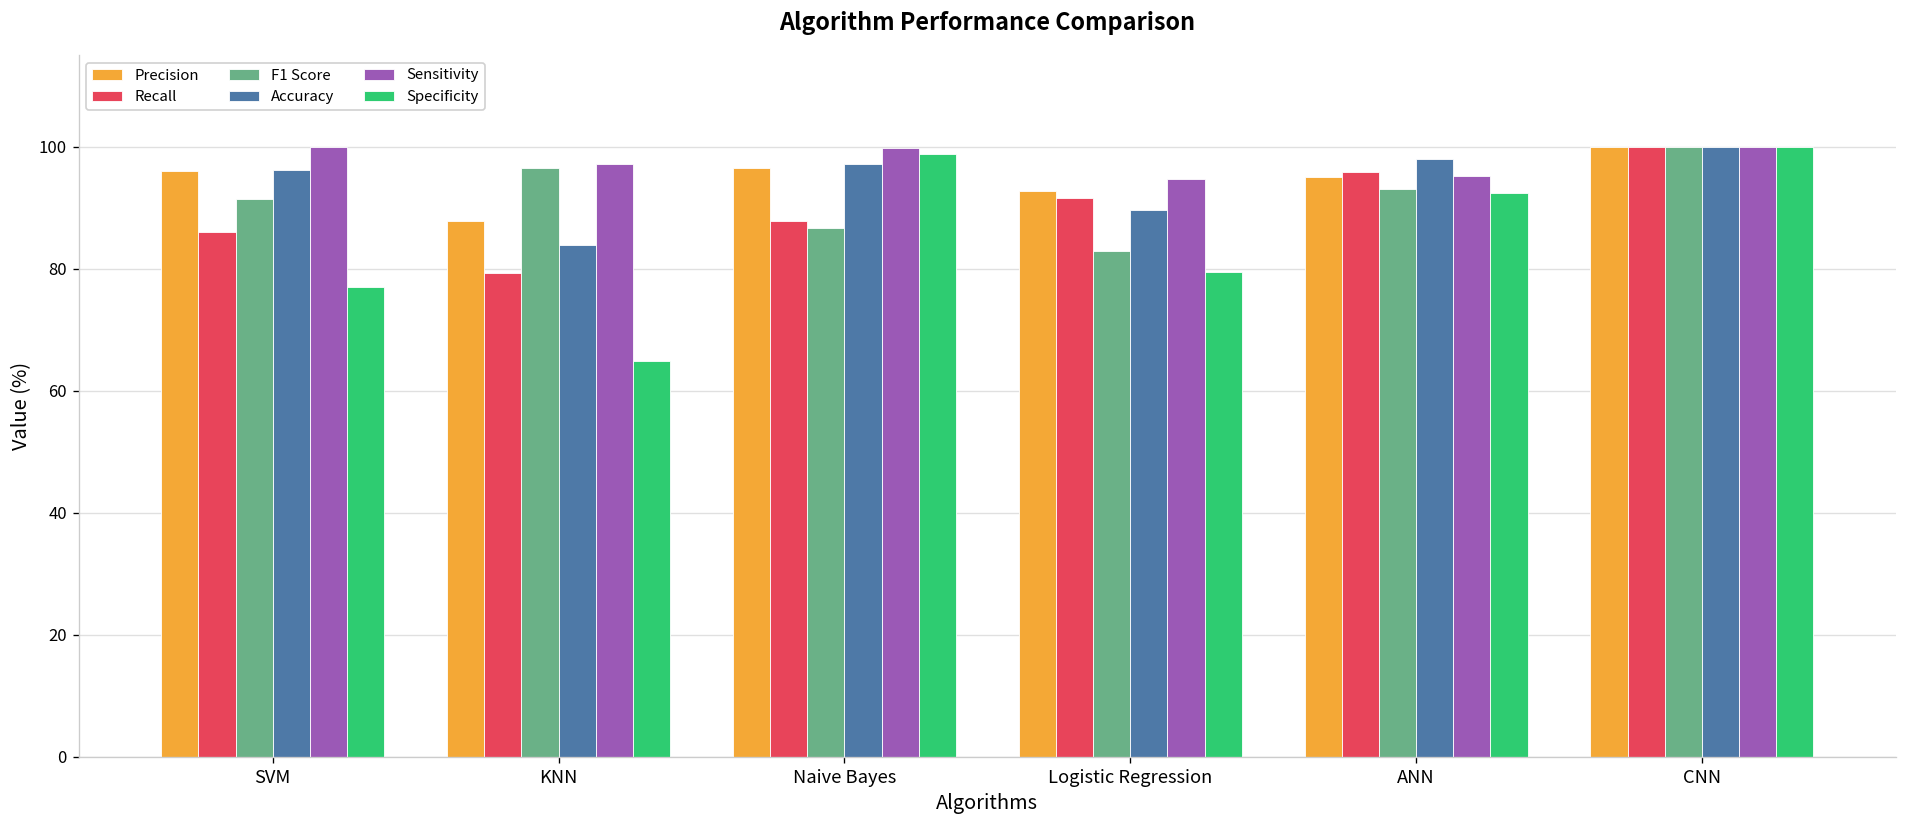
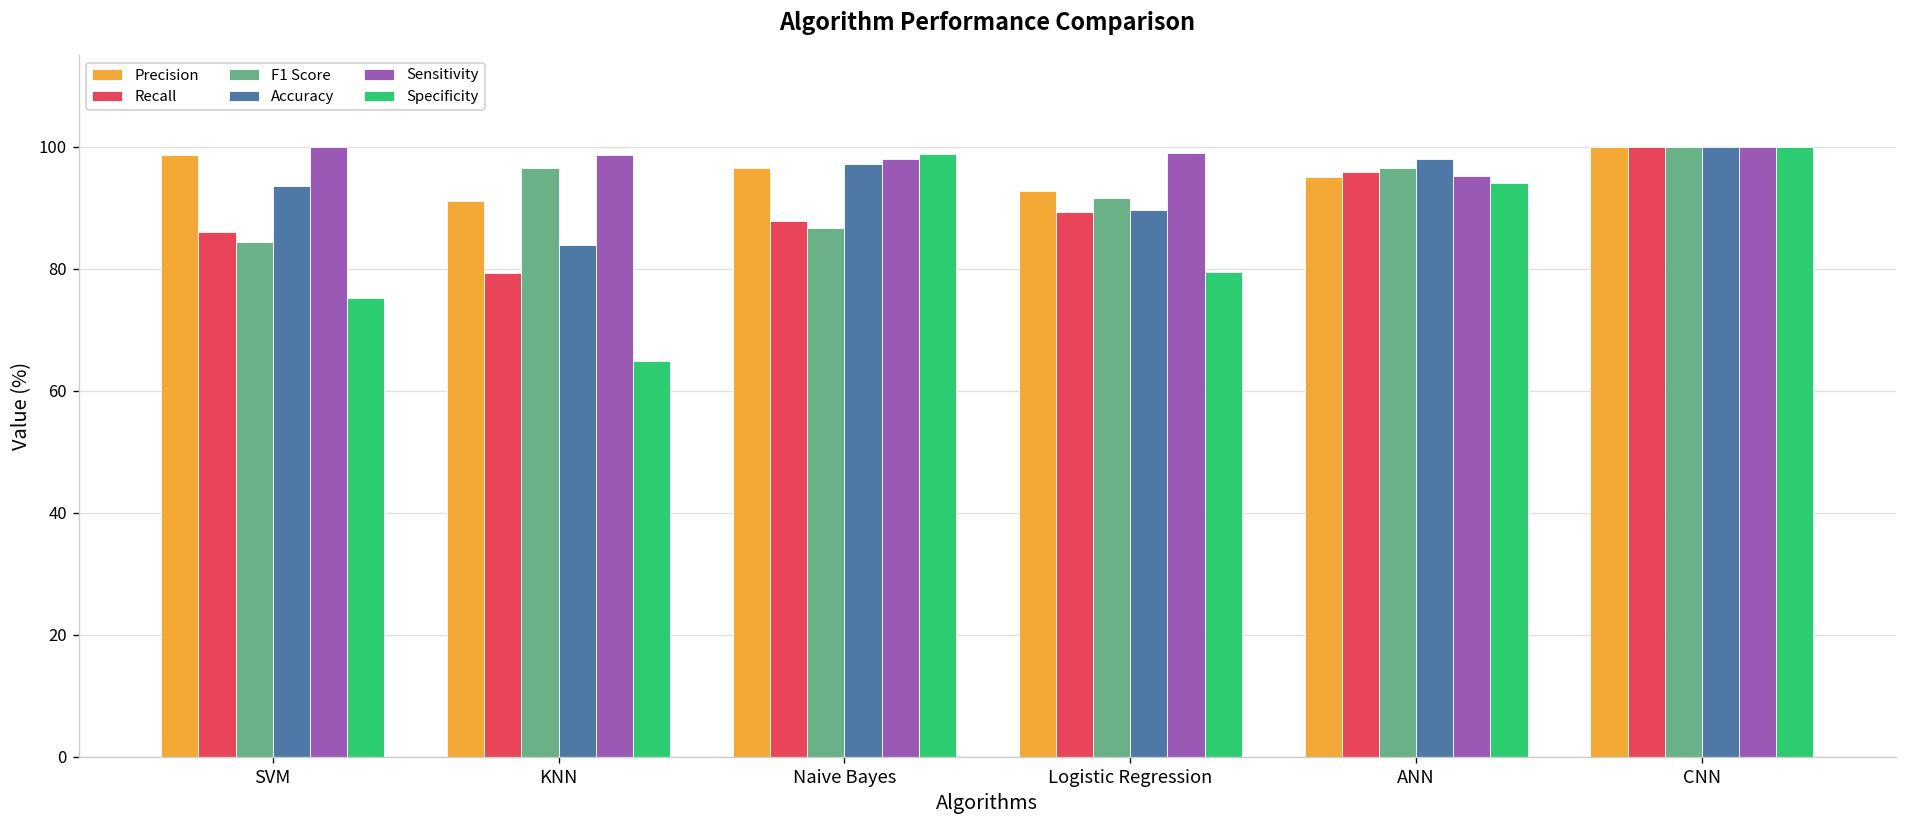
Precision, SVM: 96 -> 99
F1 Score, SVM: 91 -> 84
Accuracy, SVM: 96 -> 94
Specificity, SVM: 77 -> 75
Precision, KNN: 88 -> 91
Sensitivity, KNN: 97 -> 99
Sensitivity, Naive Bayes: 100 -> 98
Recall, Logistic Regression: 92 -> 89
F1 Score, Logistic Regression: 83 -> 92
Sensitivity, Logistic Regression: 95 -> 99
F1 Score, ANN: 93 -> 96
Specificity, ANN: 92 -> 94
